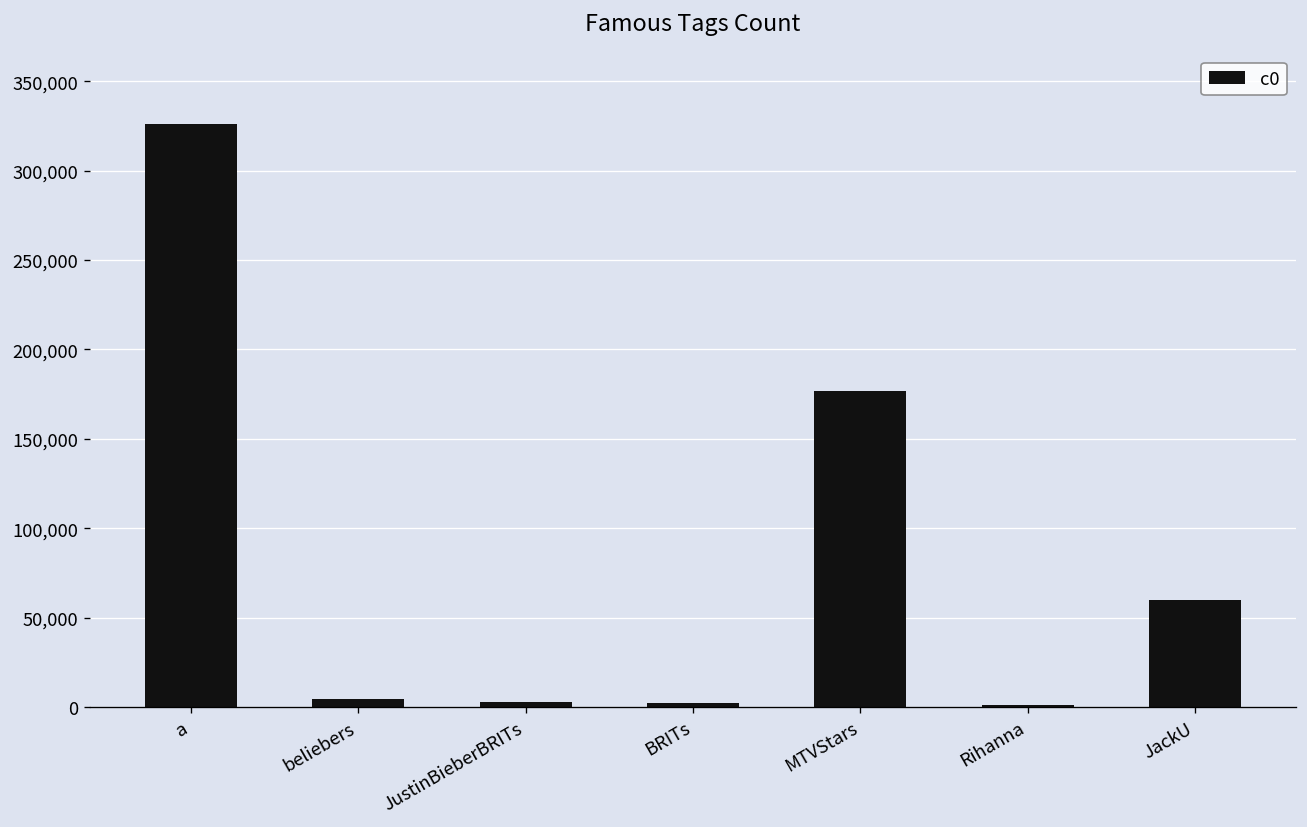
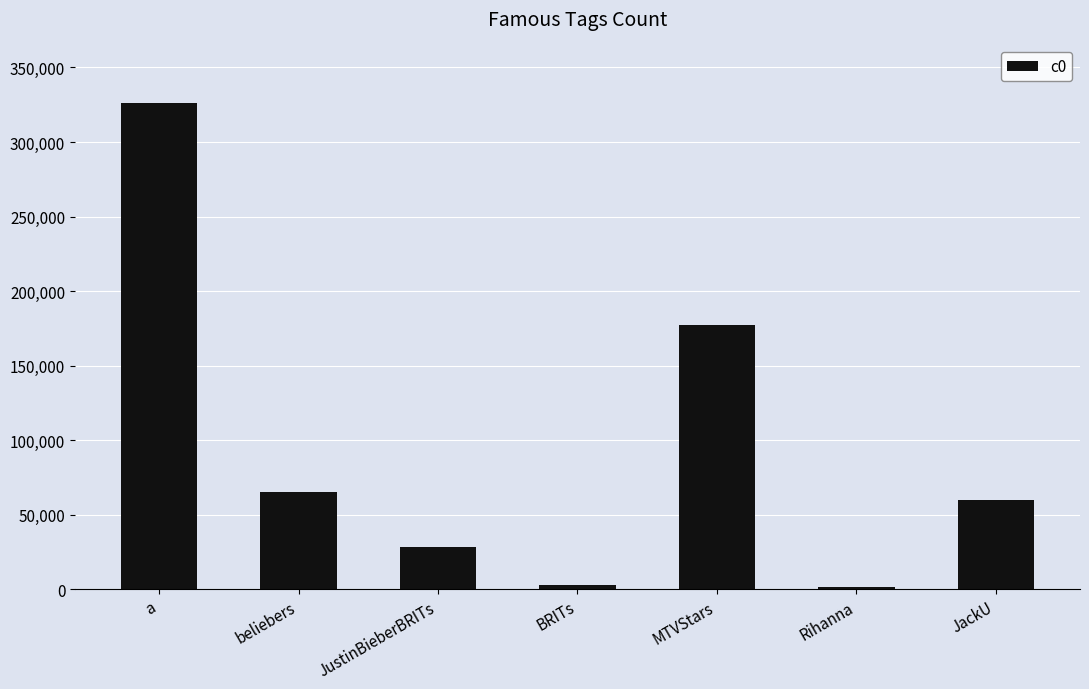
beliebers: 4,000 -> 65,000
JustinBieberBRITs: 3,000 -> 28,000
